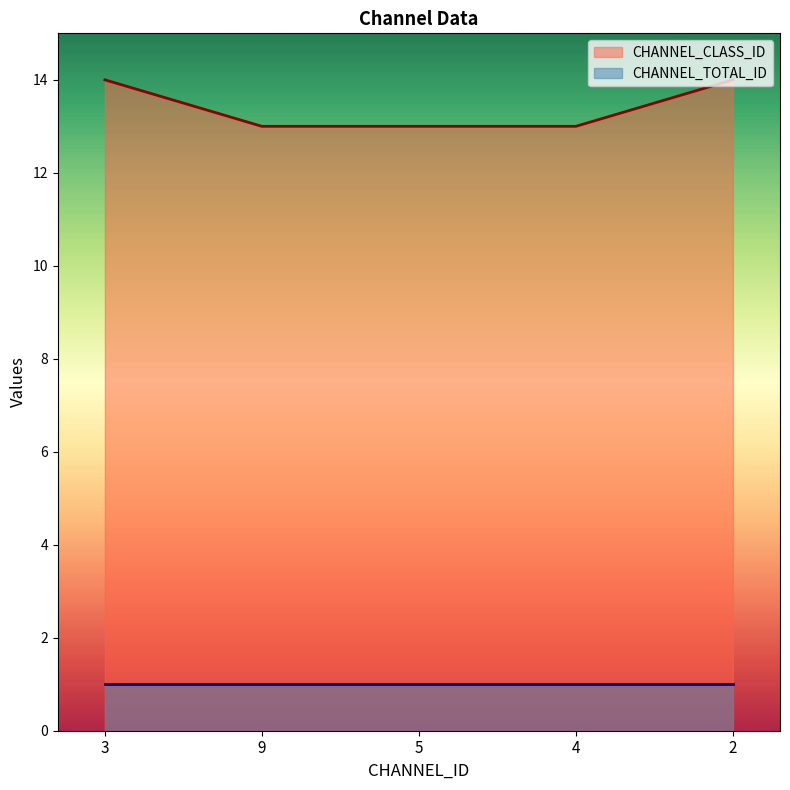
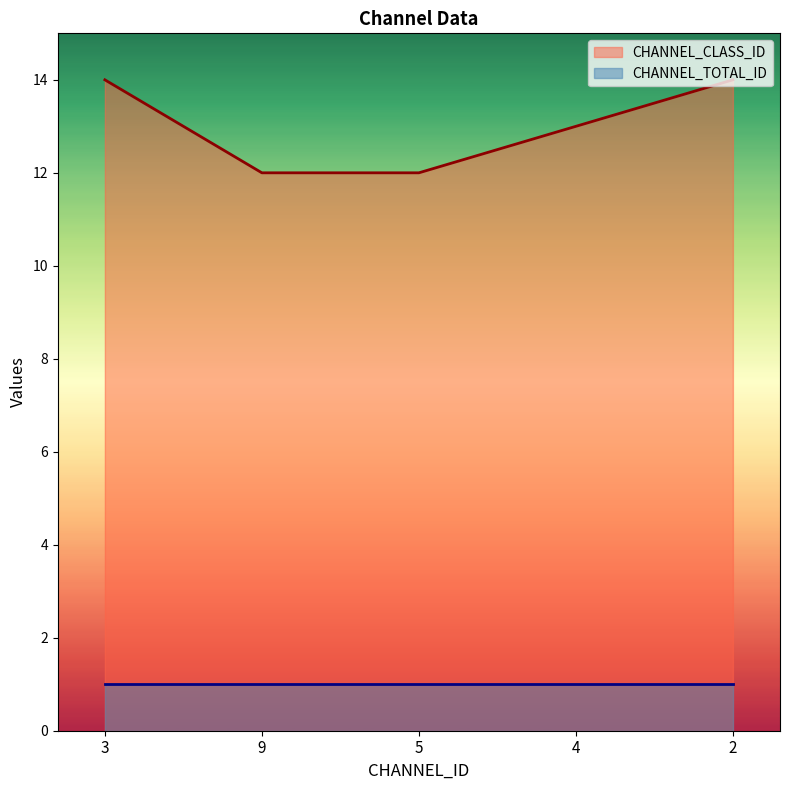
CHANNEL_CLASS_ID, 9: 13 -> 12
CHANNEL_CLASS_ID, 5: 13 -> 12
